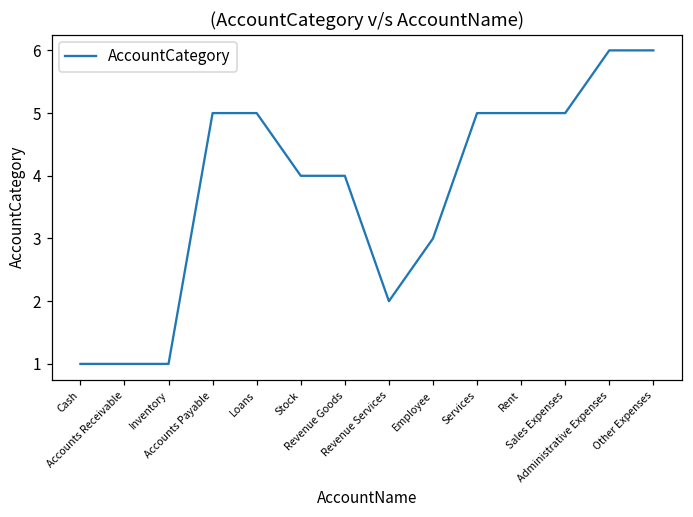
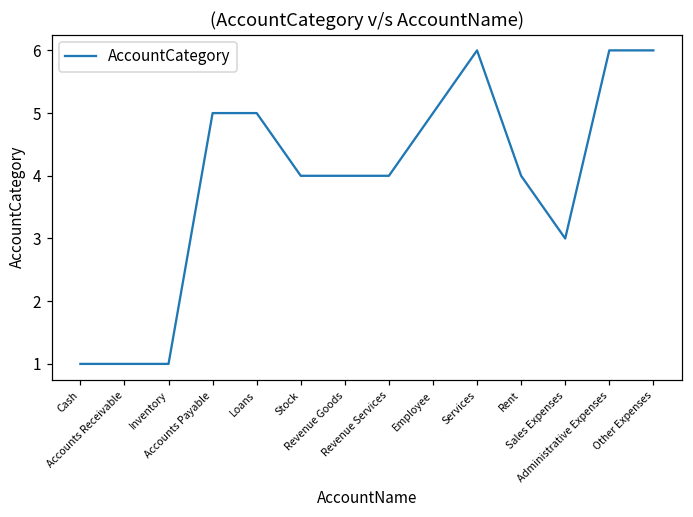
Revenue Services: 2 -> 4
Employee: 3 -> 5
Services: 5 -> 6
Rent: 5 -> 4
Sales Expenses: 5 -> 3
